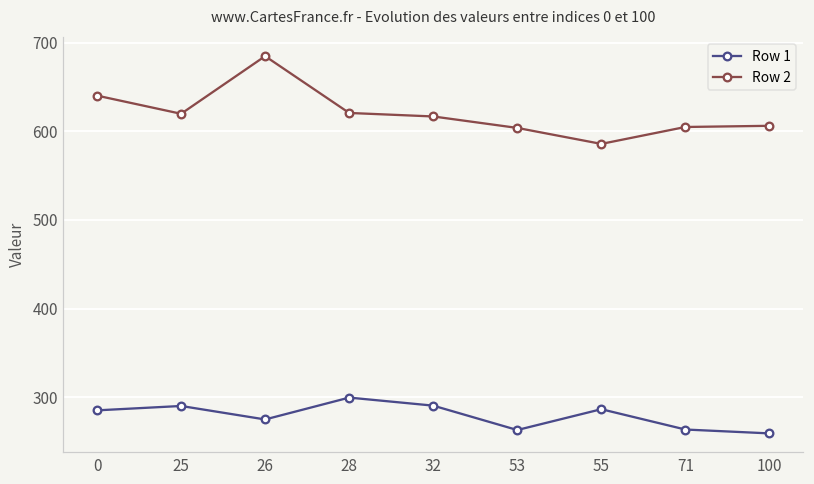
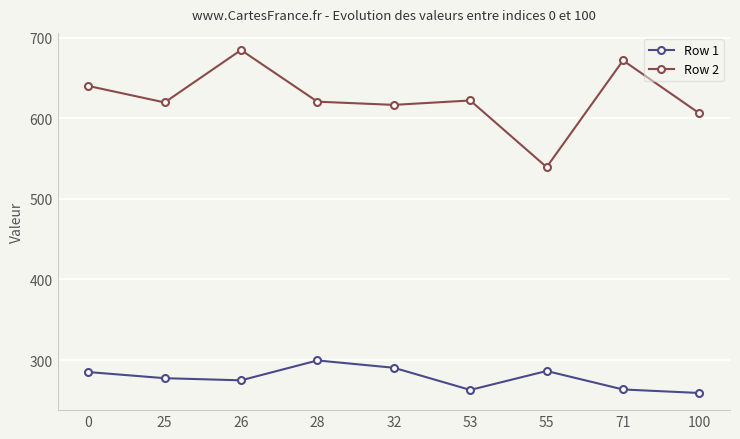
Row 1, 25: 290 -> 280
Row 2, 53: 600 -> 620
Row 2, 55: 590 -> 540
Row 2, 71: 600 -> 670
